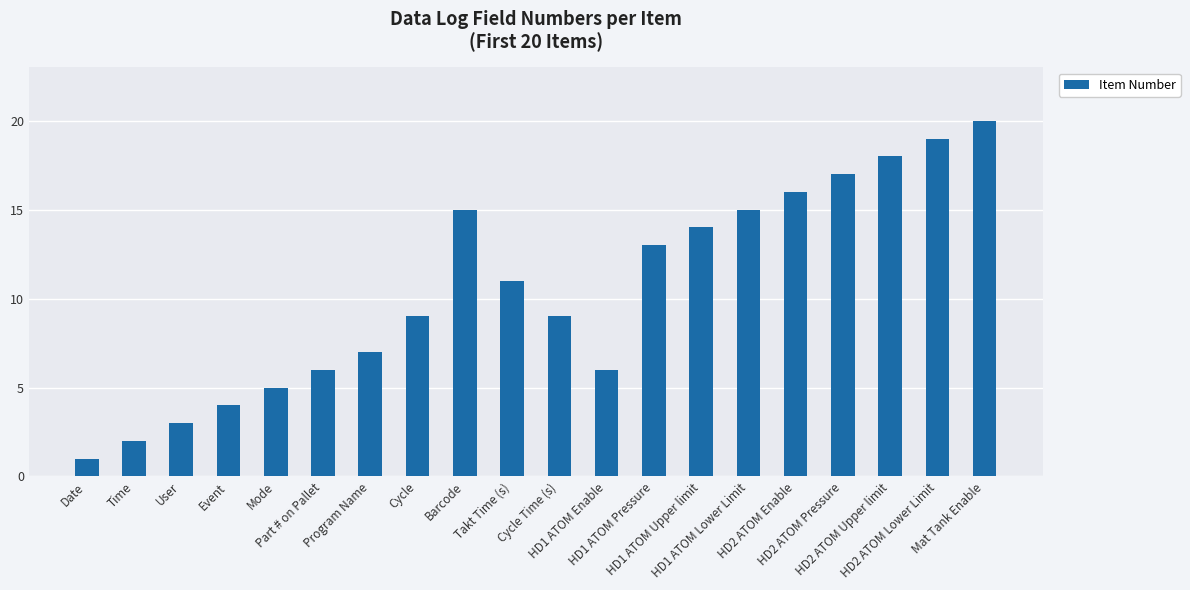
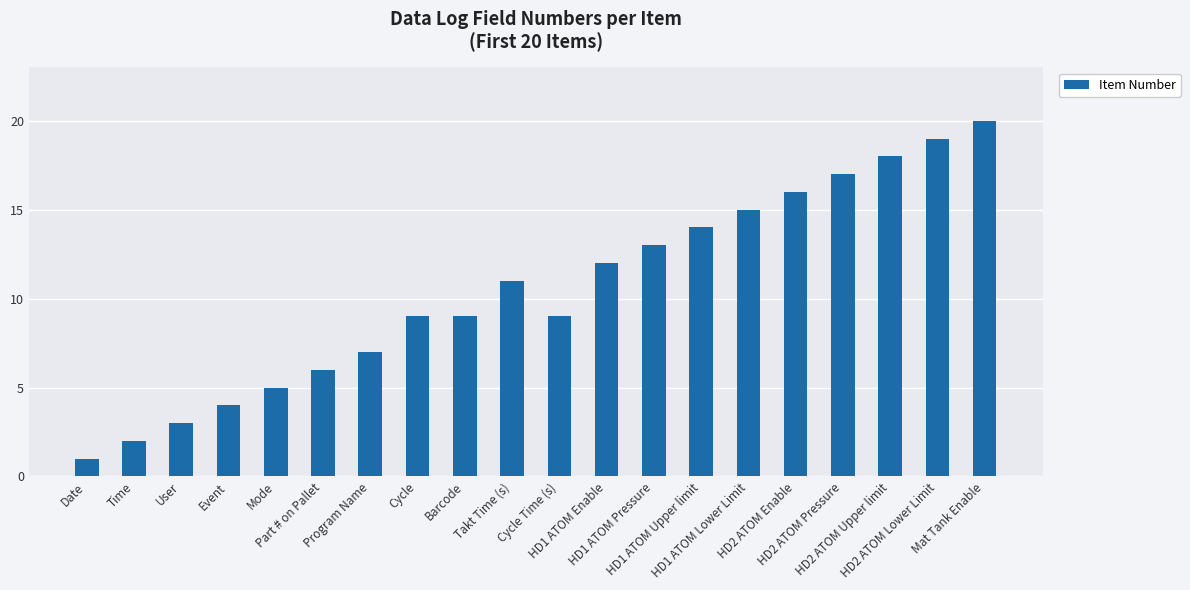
Barcode: 15 -> 9
HD1 ATOM Enable: 6 -> 12
